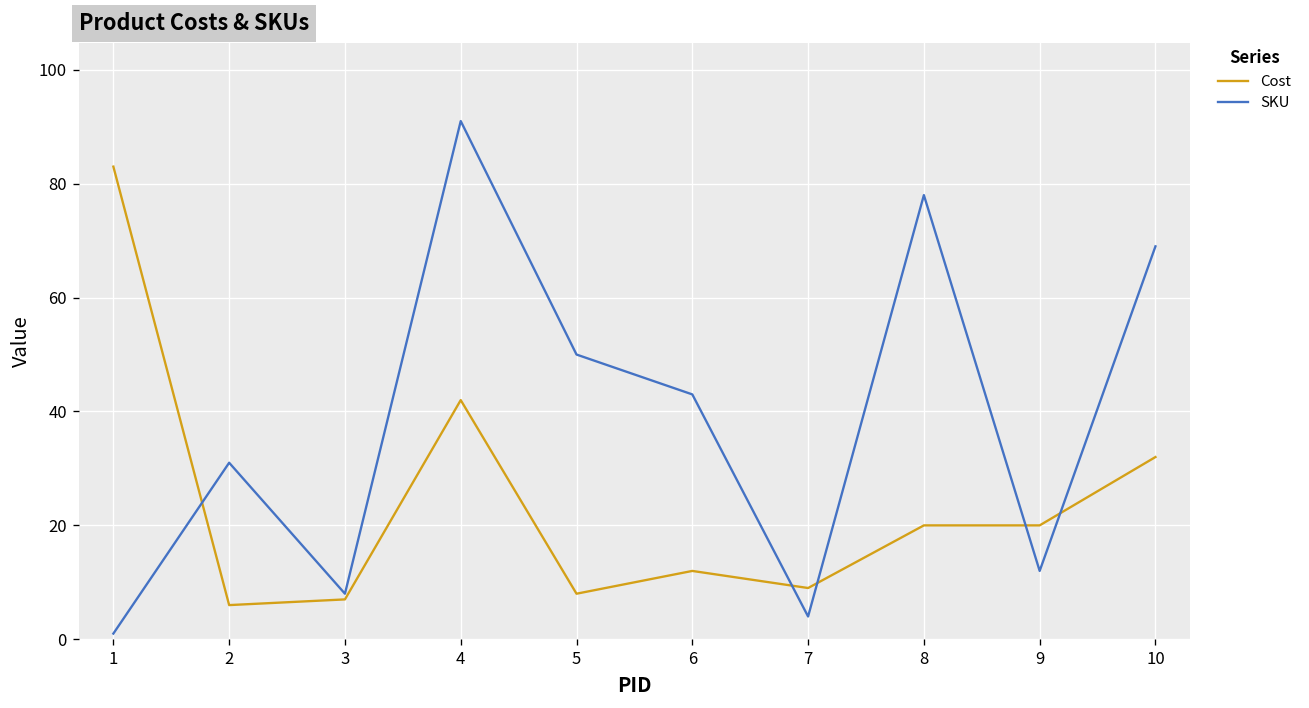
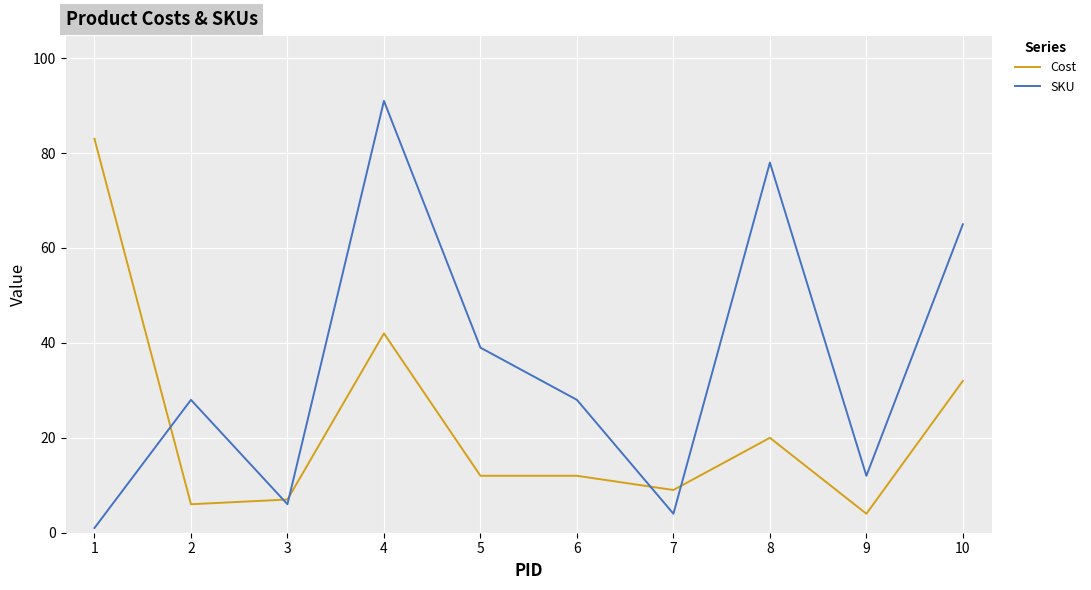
SKU, 2: 31 -> 28
SKU, 3: 8 -> 6
Cost, 5: 8 -> 12
SKU, 5: 50 -> 39
SKU, 6: 43 -> 28
Cost, 9: 20 -> 4
SKU, 10: 69 -> 65
